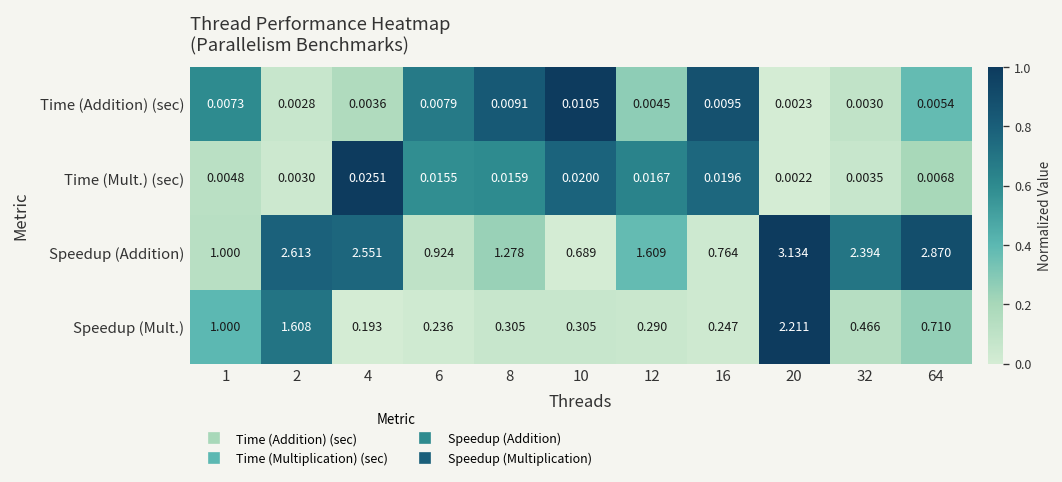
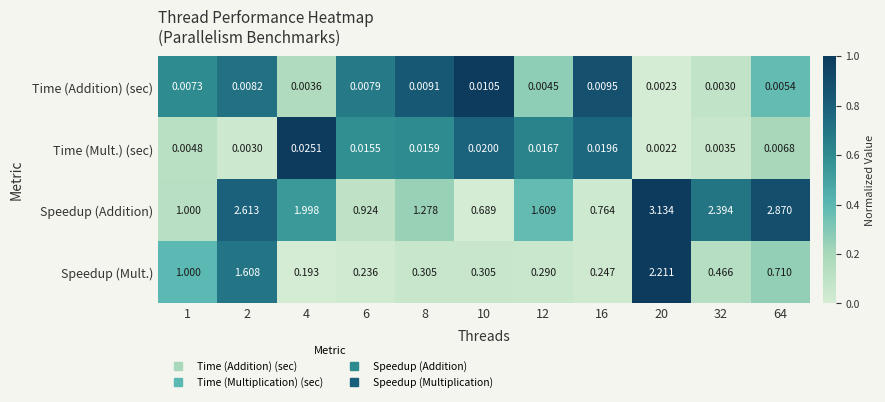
Time (Addition) (sec), 2: 0.0028 -> 0.0082
Speedup (Addition), 4: 2.551 -> 1.998
